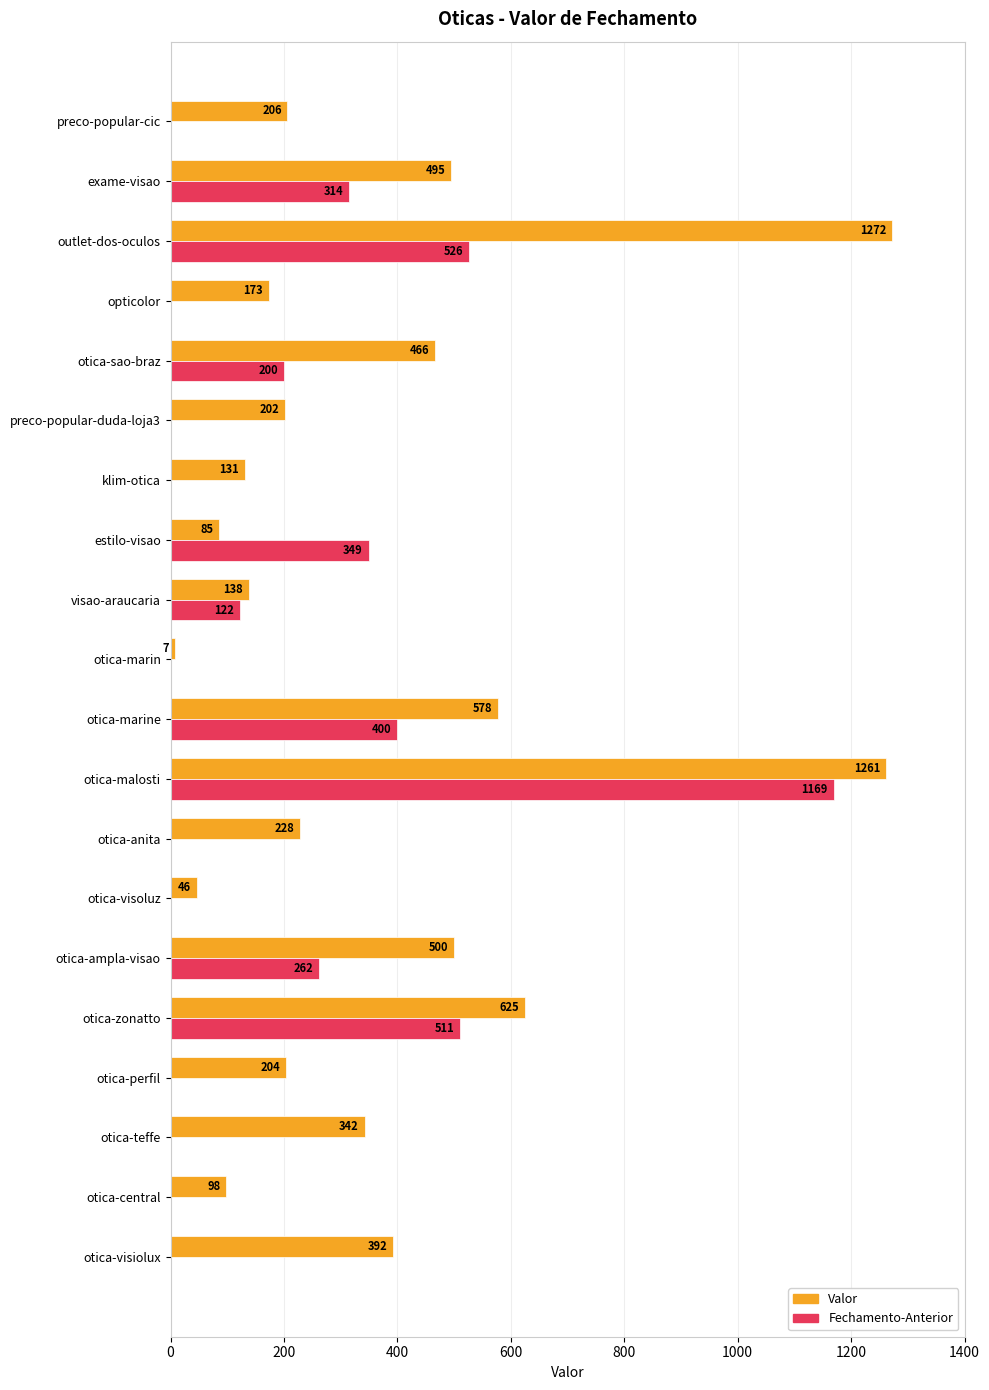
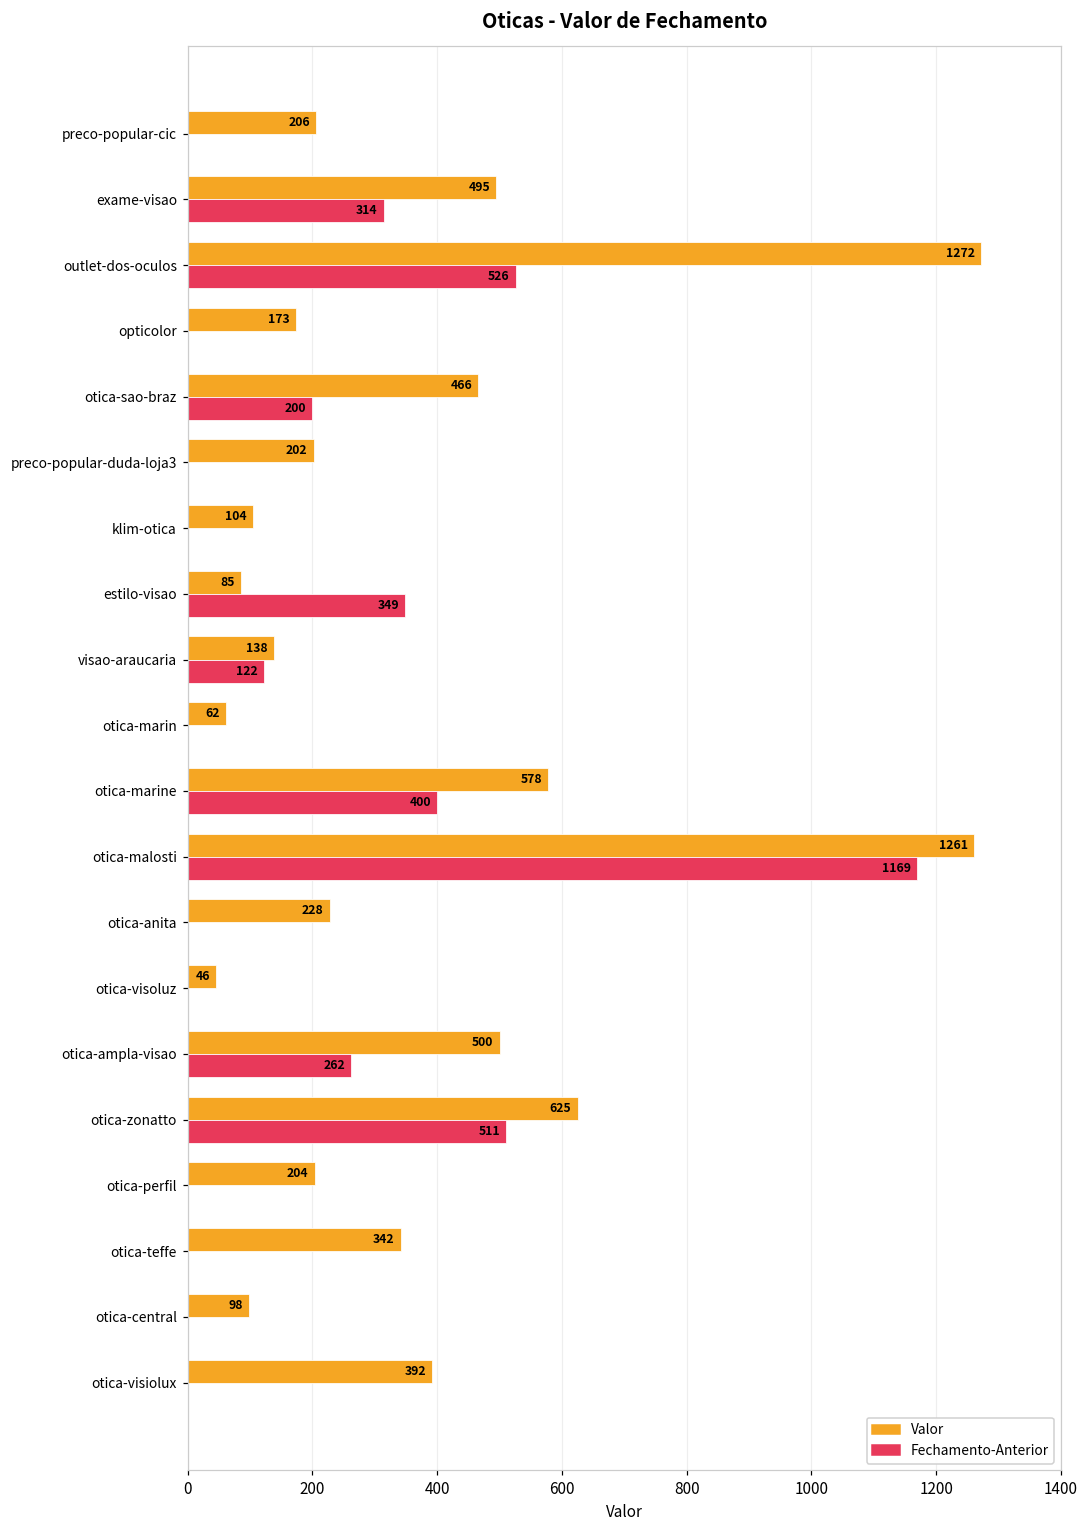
Valor, klim-otica: 131 -> 104
Valor, otica-marin: 7 -> 62
